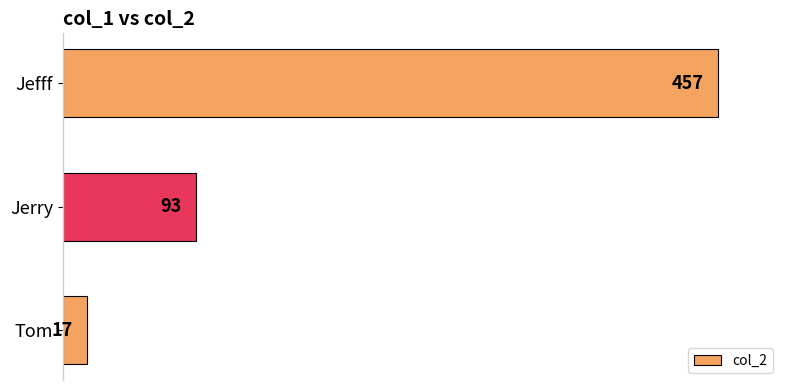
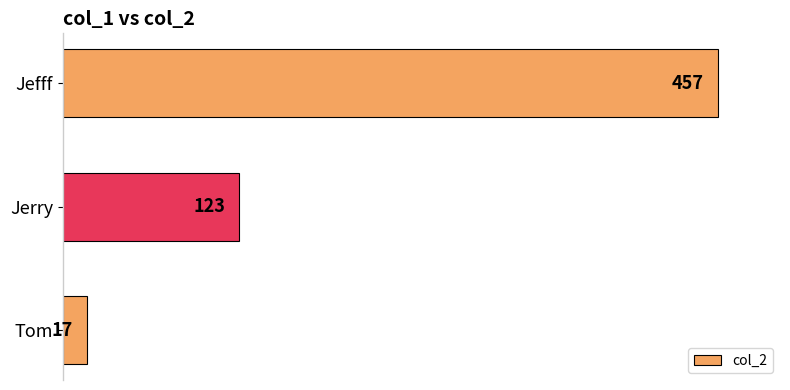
Jerry: 93 -> 123
